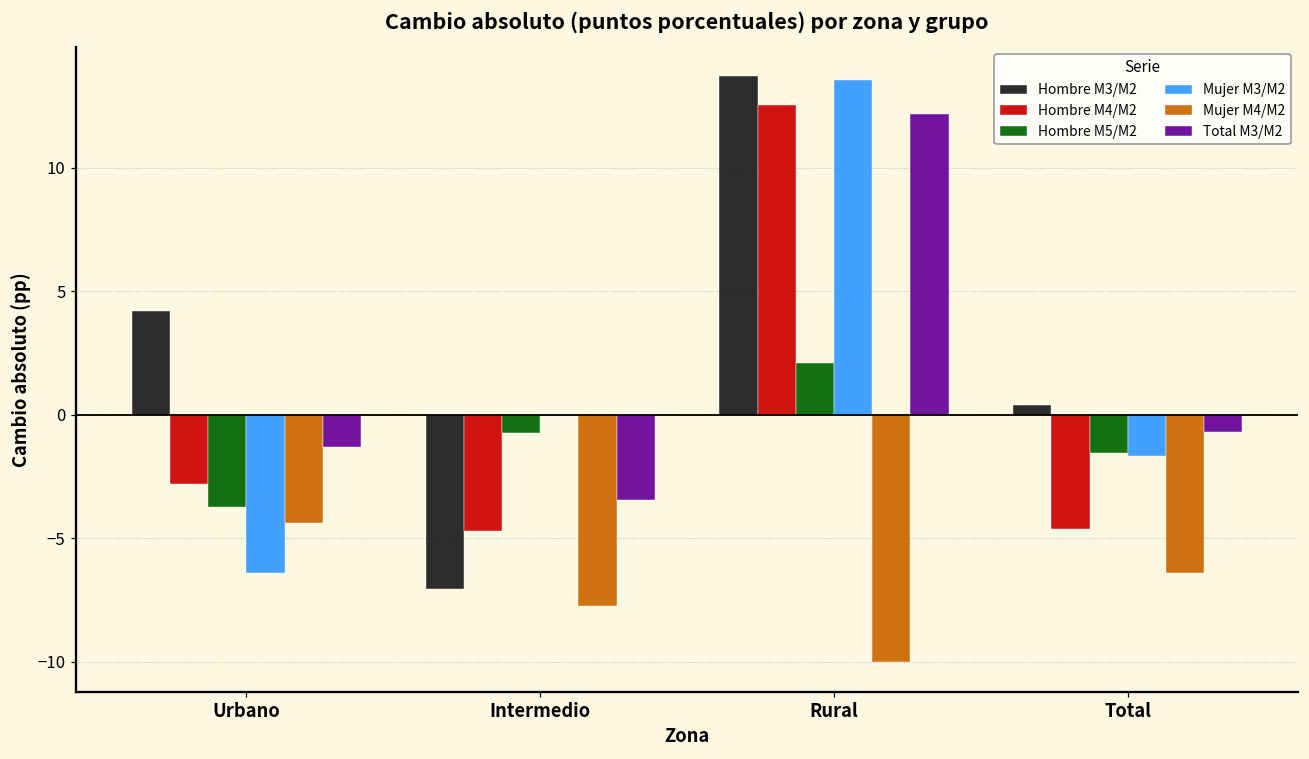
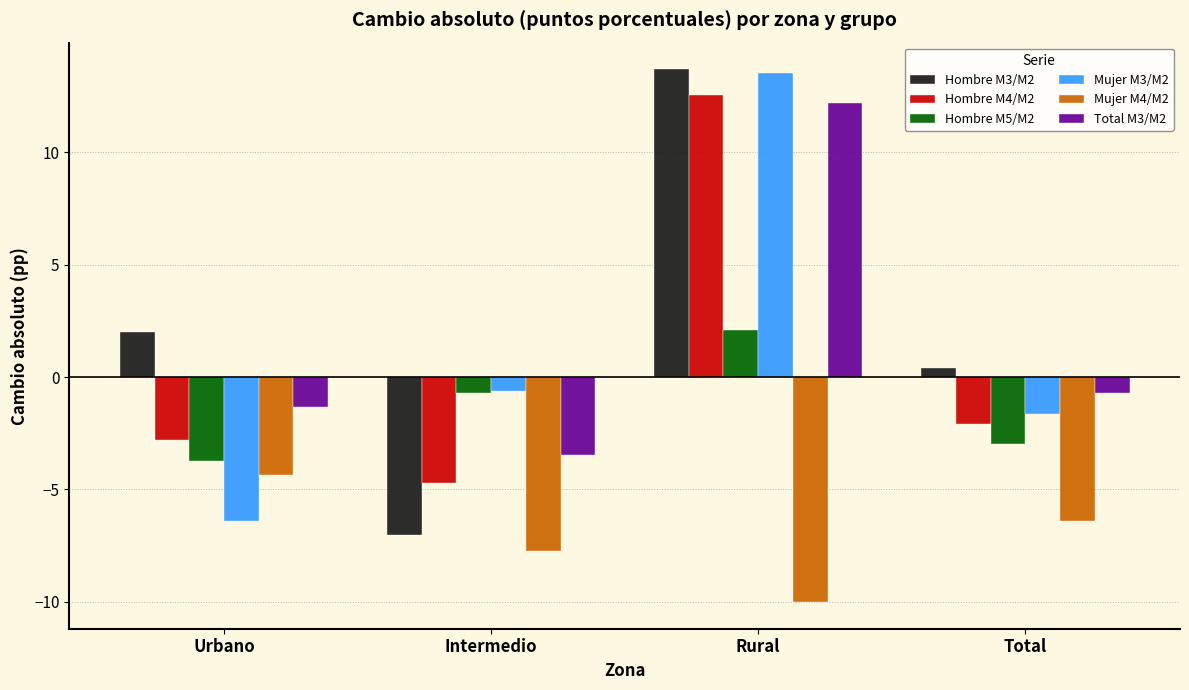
Hombre M3/M2, Urbano: 4.2 -> 2.0
Mujer M3/M2, Intermedio: 0.0 -> -0.6
Hombre M4/M2, Total: -4.6 -> -2.1
Hombre M5/M2, Total: -1.5 -> -3.0
